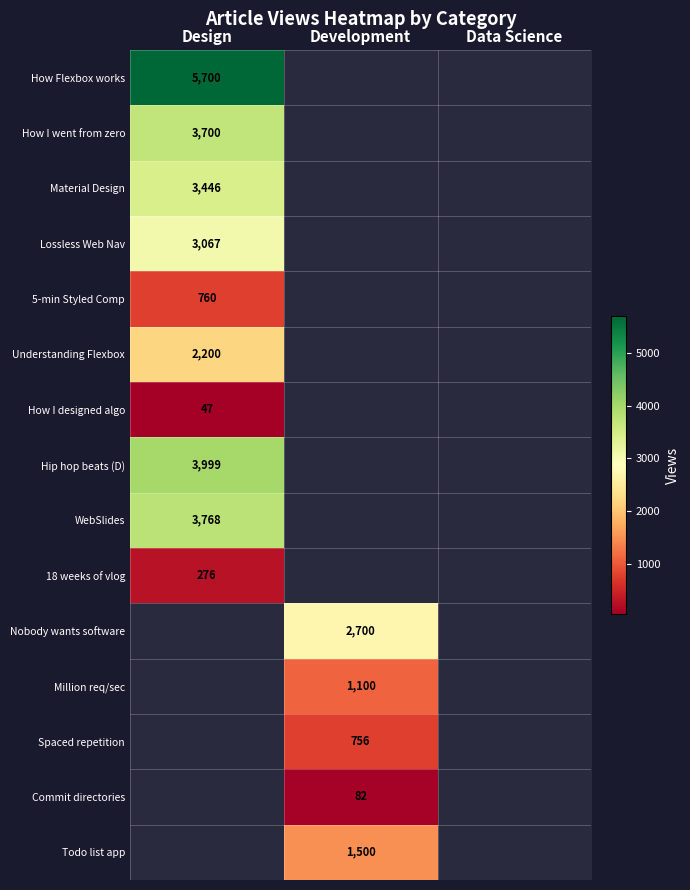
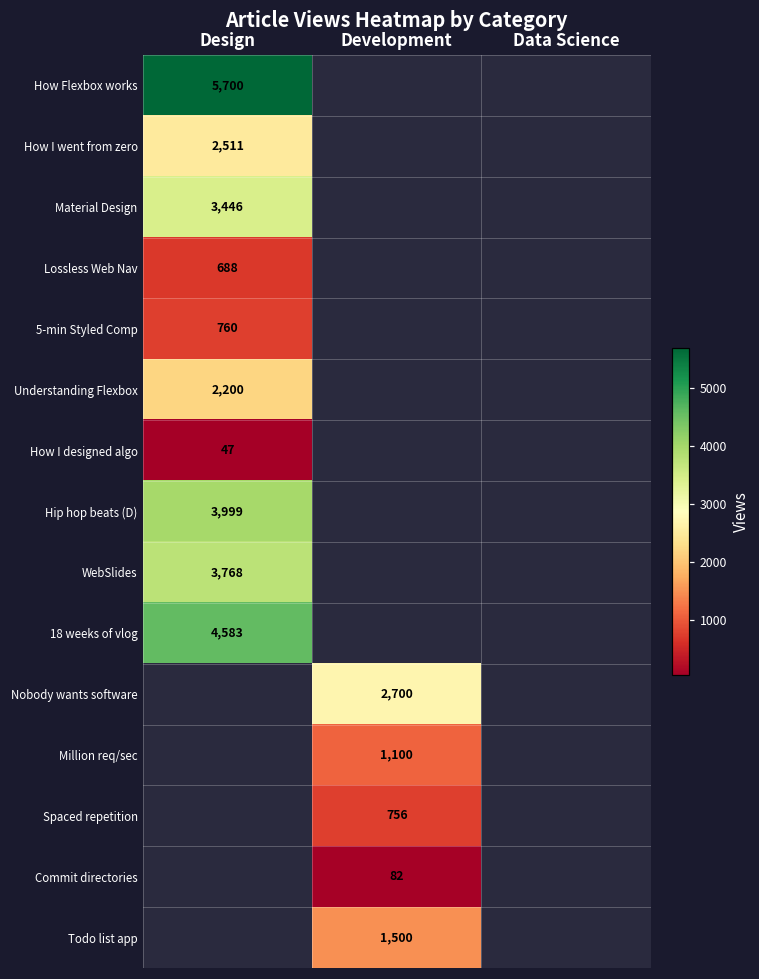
How I went from zero, Design: 3,700 -> 2,511
Lossless Web Nav, Design: 3,067 -> 688
18 weeks of vlog, Design: 276 -> 4,583
